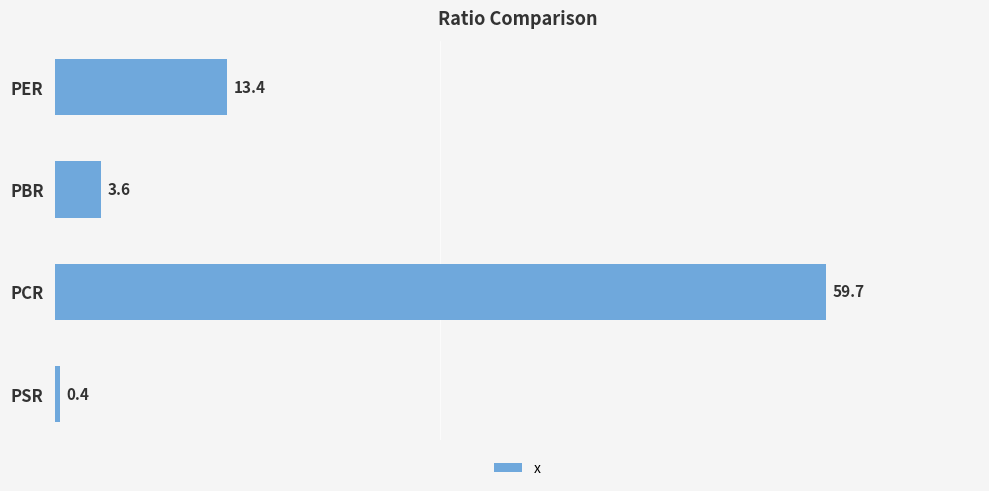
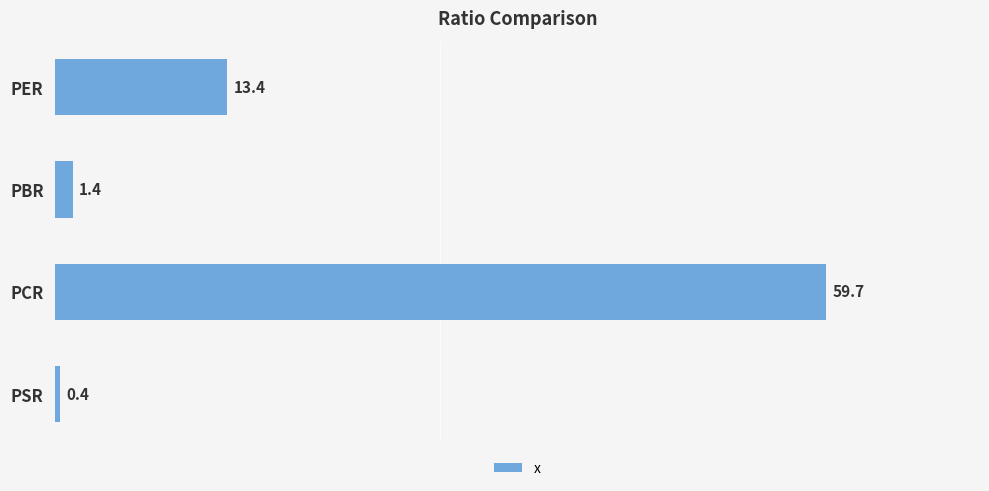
PBR: 3.6 -> 1.4
